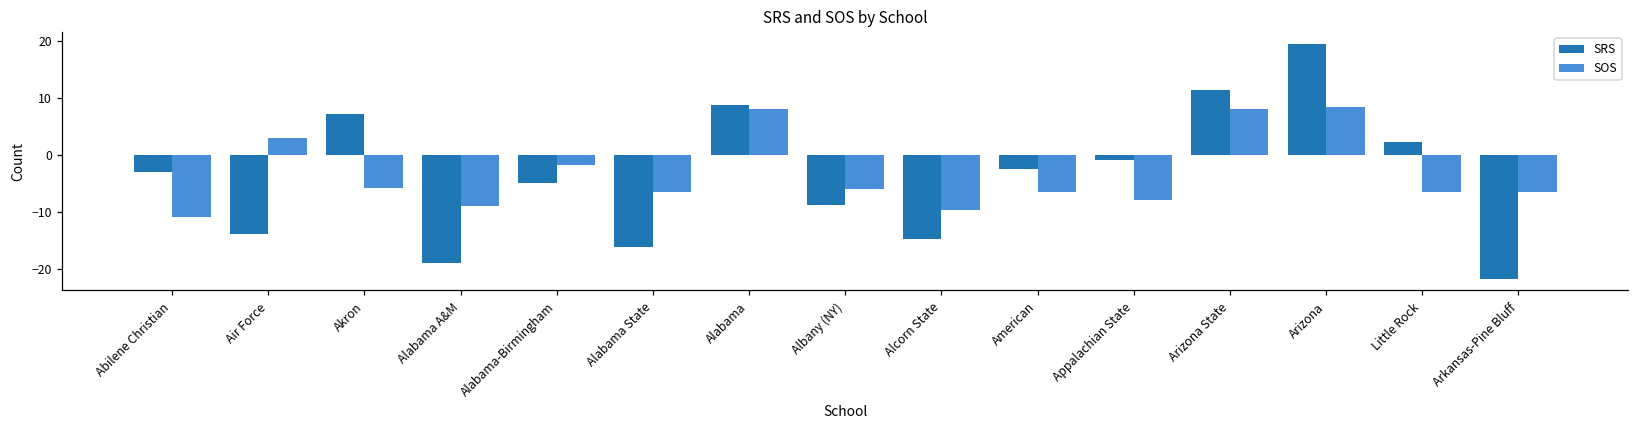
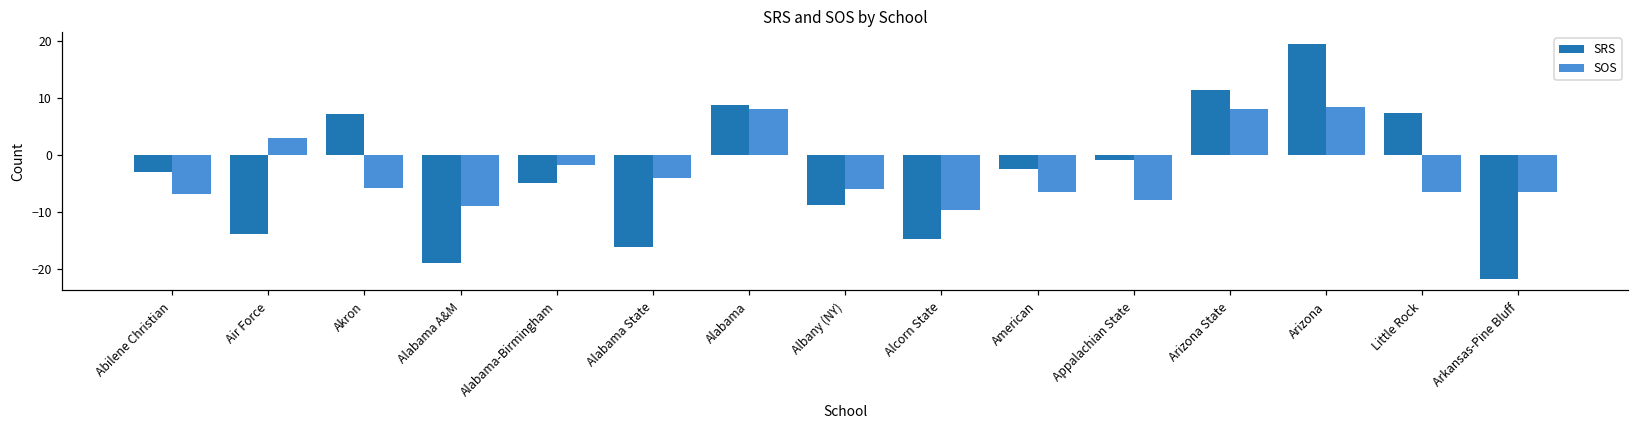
SOS, Abilene Christian: -11 -> -7
SOS, Alabama State: -7 -> -4
SRS, Little Rock: 2 -> 7
